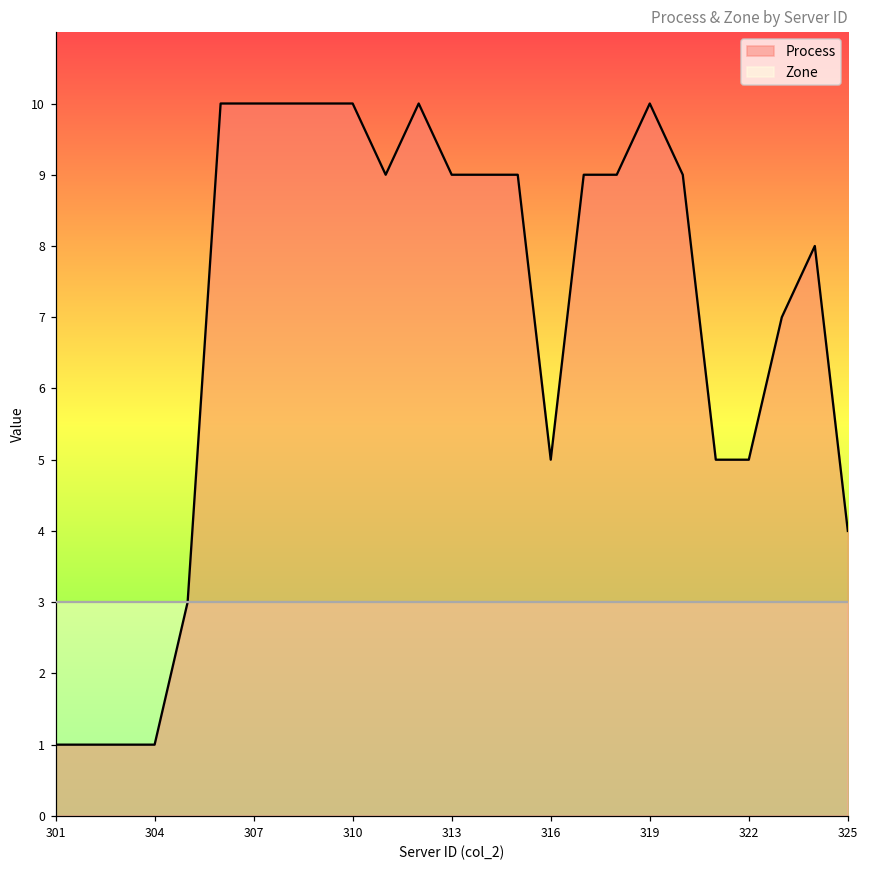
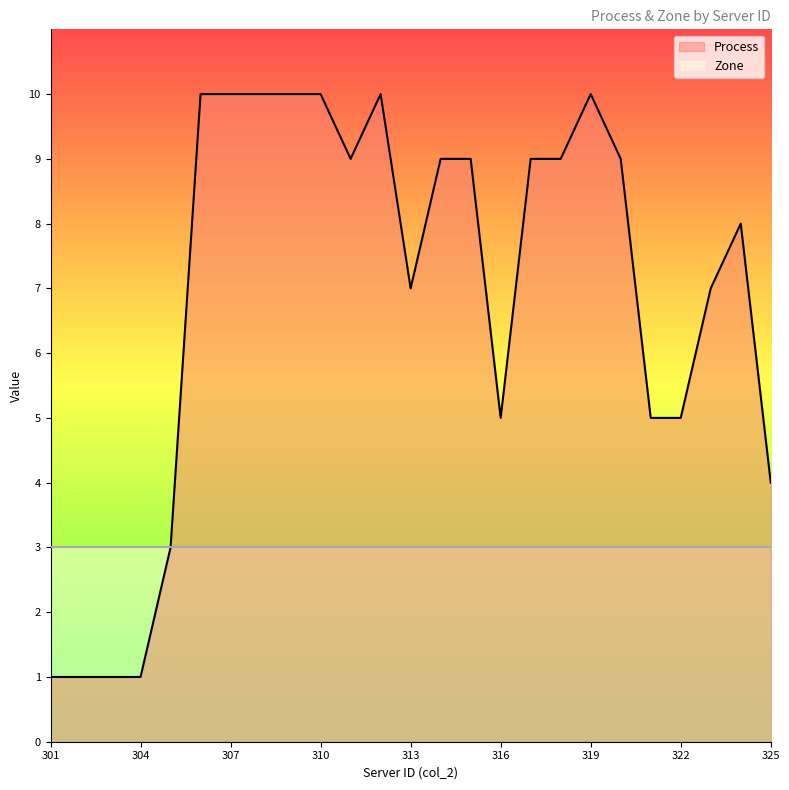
Process, 313: 9 -> 7
